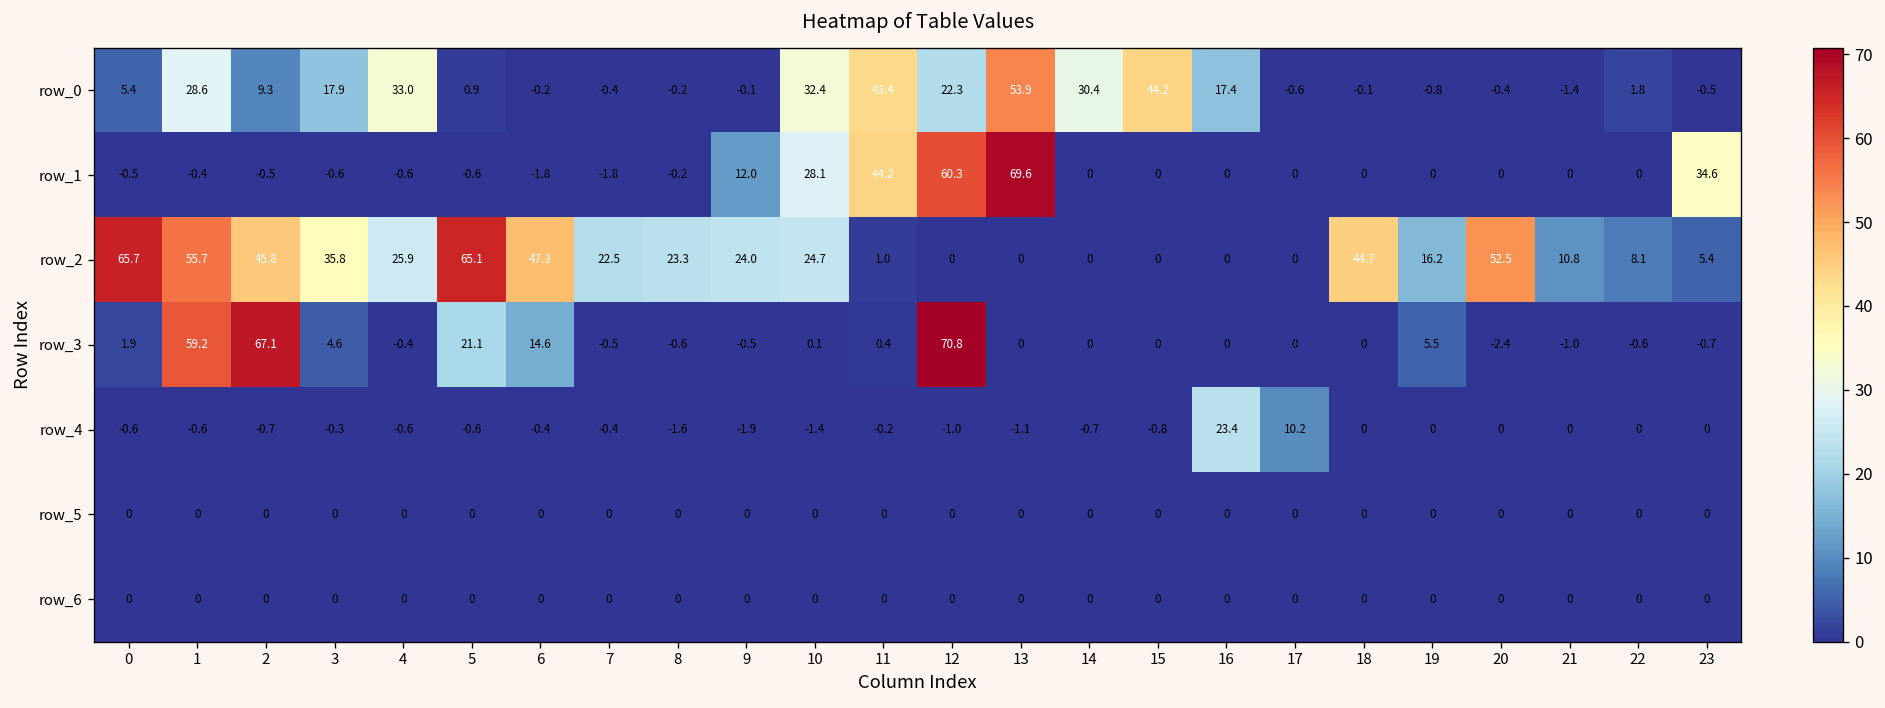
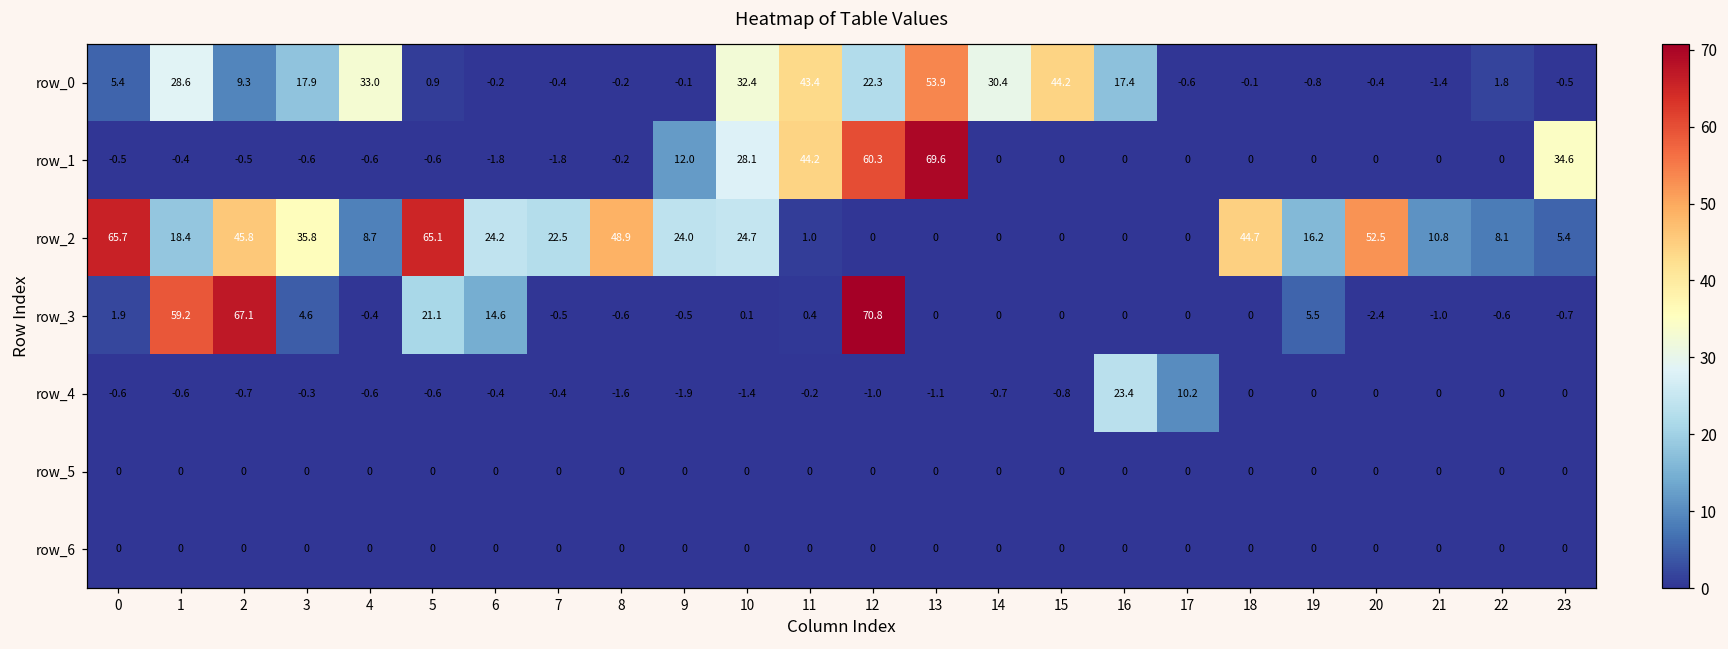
row_2, 1: 55.7 -> 18.4
row_2, 4: 25.9 -> 8.7
row_2, 6: 47.3 -> 24.2
row_2, 8: 23.3 -> 48.9
